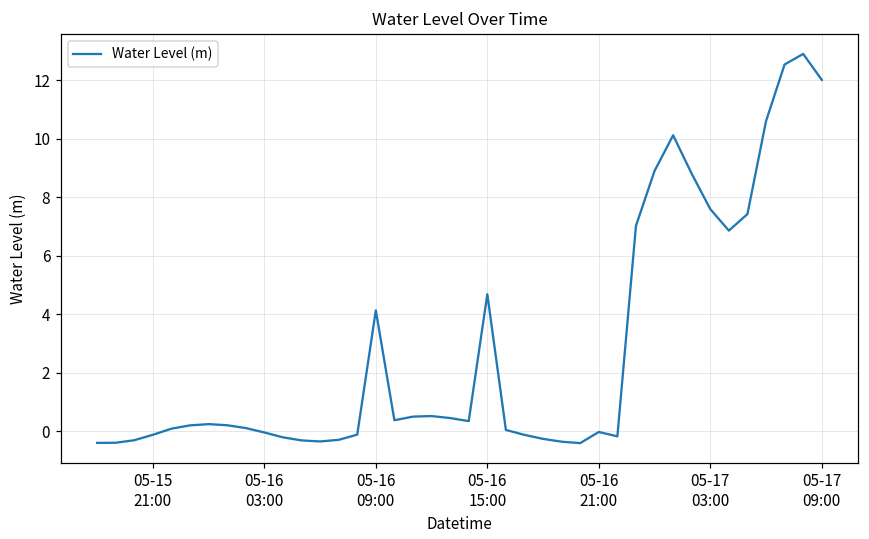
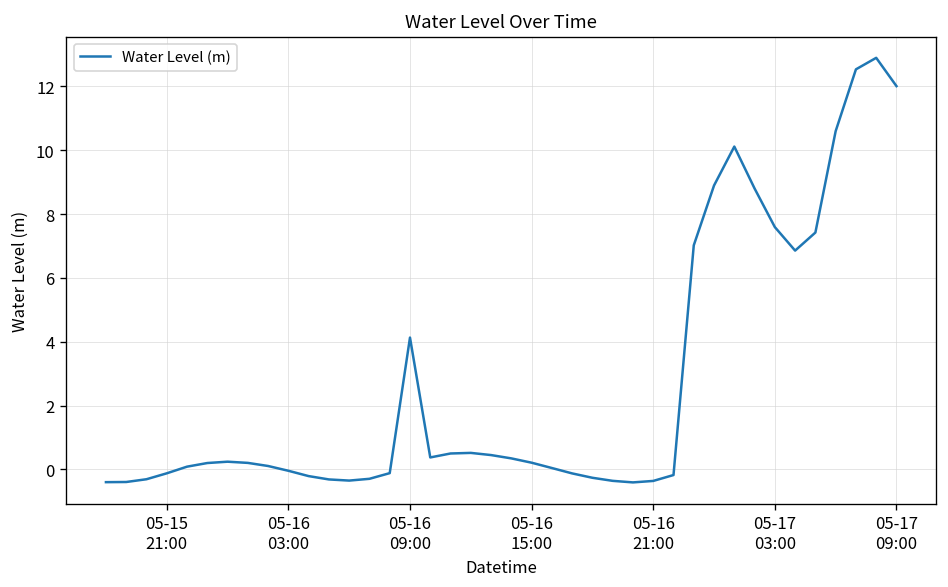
05-16 15:00: 4.7 -> 0.2
05-16 21:00: 0.0 -> -0.4
